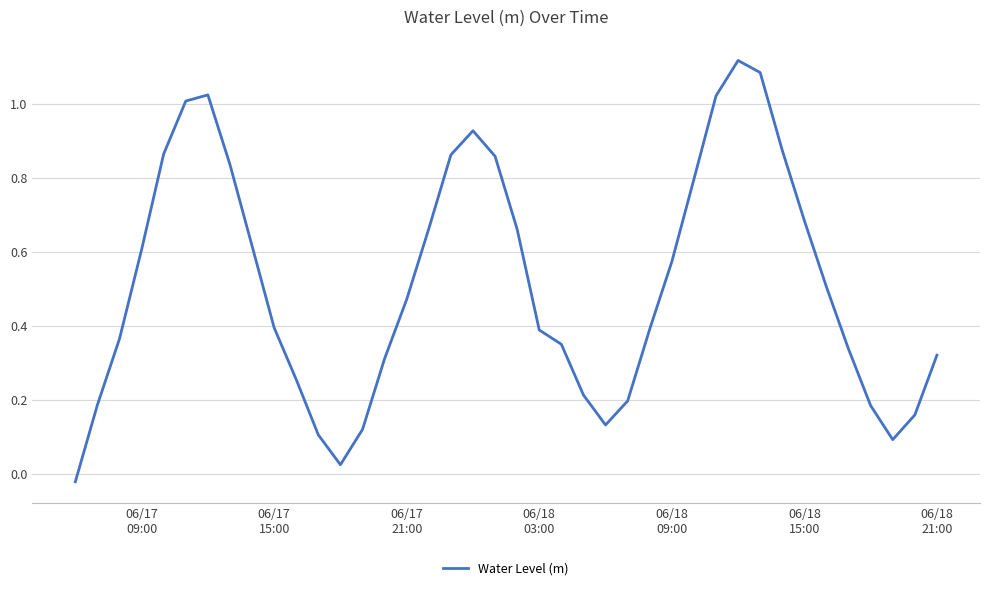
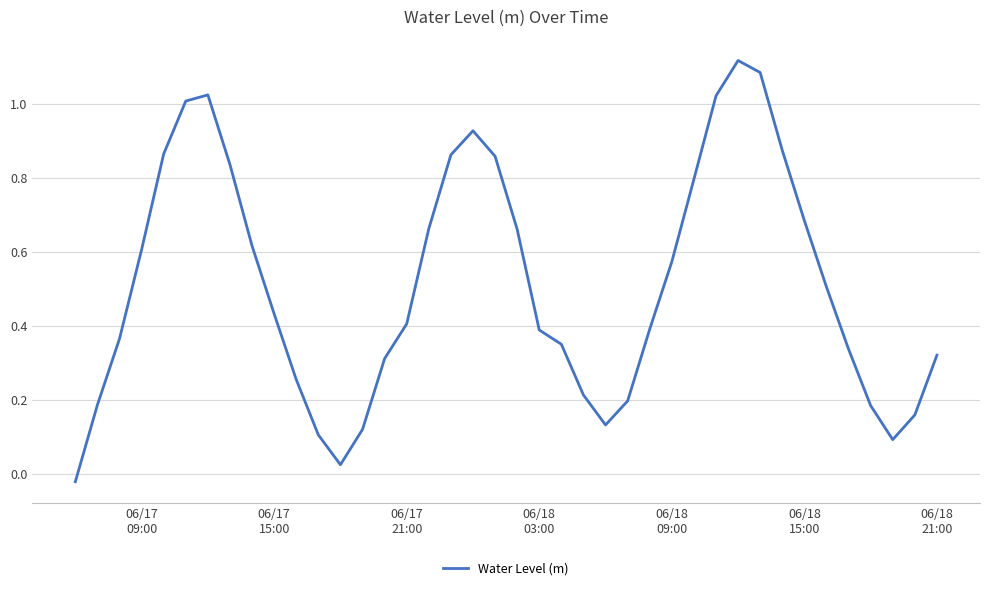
06/17 15:00: 0.40 -> 0.43
06/17 21:00: 0.47 -> 0.41
